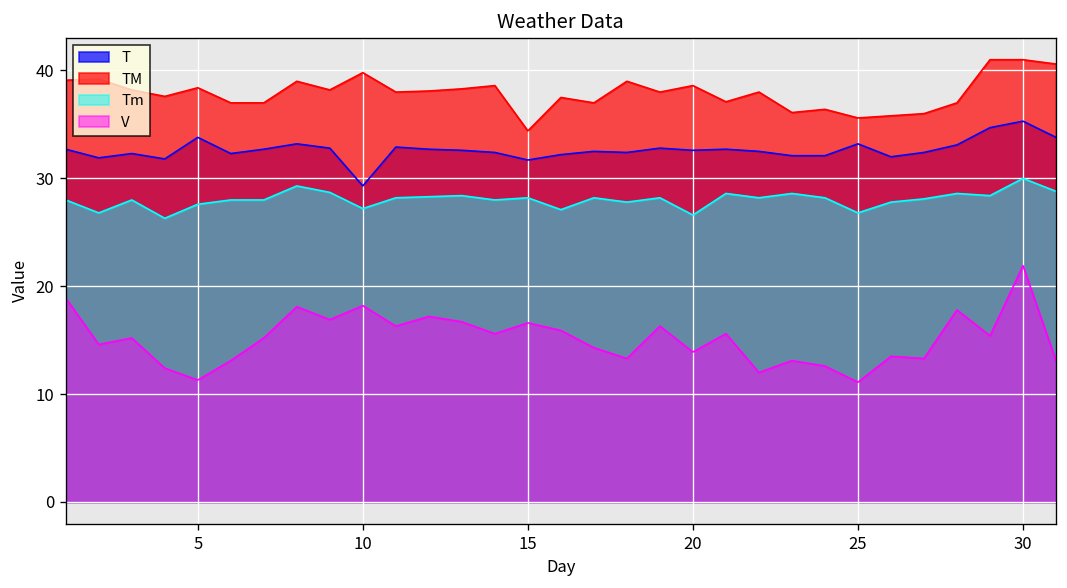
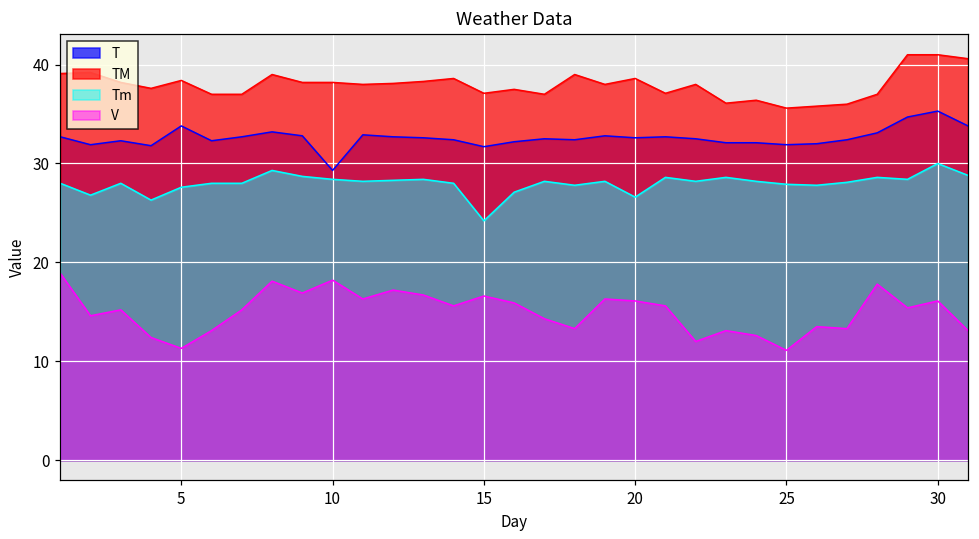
TM, 10: 40 -> 38
Tm, 10: 27 -> 28
TM, 15: 34 -> 37
Tm, 15: 28 -> 24
V, 20: 14 -> 16
T, 25: 33 -> 32
Tm, 25: 27 -> 28
V, 30: 22 -> 16
